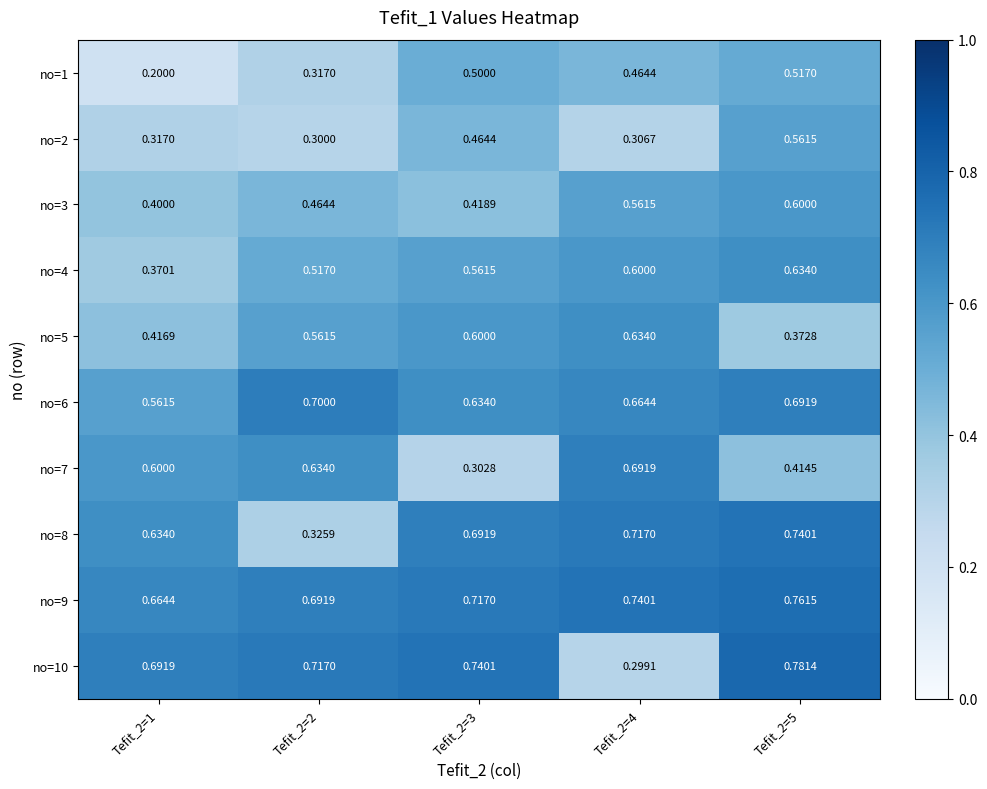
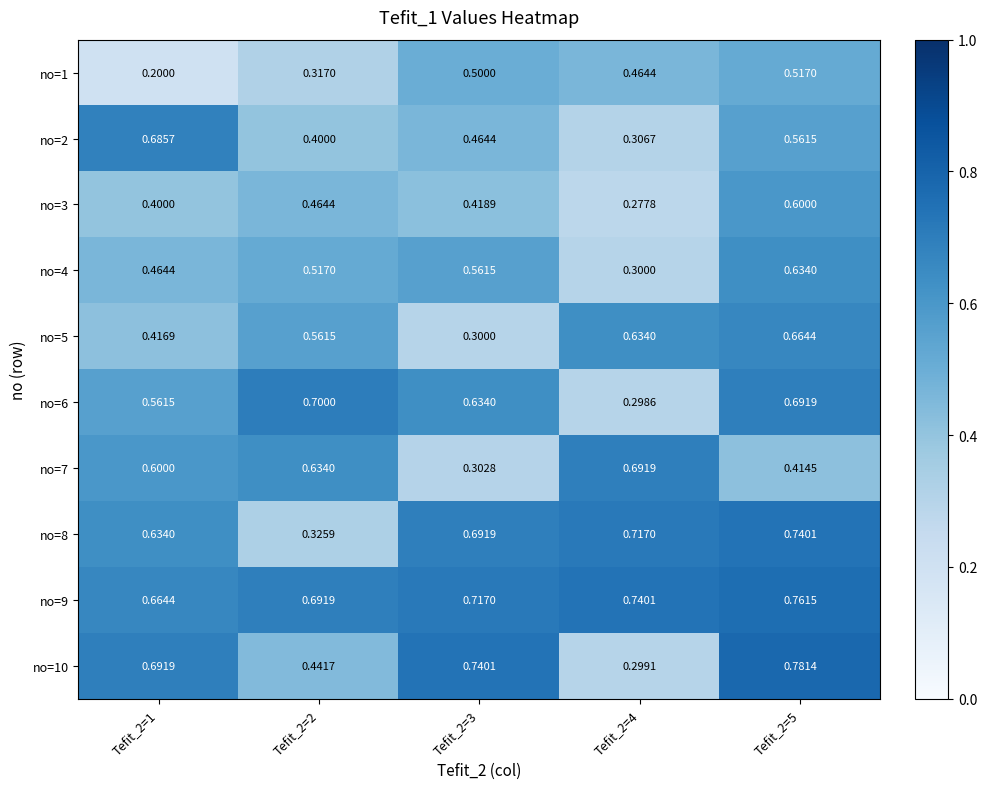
no=2, Tefit_2=1: 0.3170 -> 0.6857
no=2, Tefit_2=2: 0.3000 -> 0.4000
no=3, Tefit_2=4: 0.5615 -> 0.2778
no=4, Tefit_2=1: 0.3701 -> 0.4644
no=4, Tefit_2=4: 0.6000 -> 0.3000
no=5, Tefit_2=3: 0.6000 -> 0.3000
no=5, Tefit_2=5: 0.3728 -> 0.6644
no=6, Tefit_2=4: 0.6644 -> 0.2986
no=10, Tefit_2=2: 0.7170 -> 0.4417
